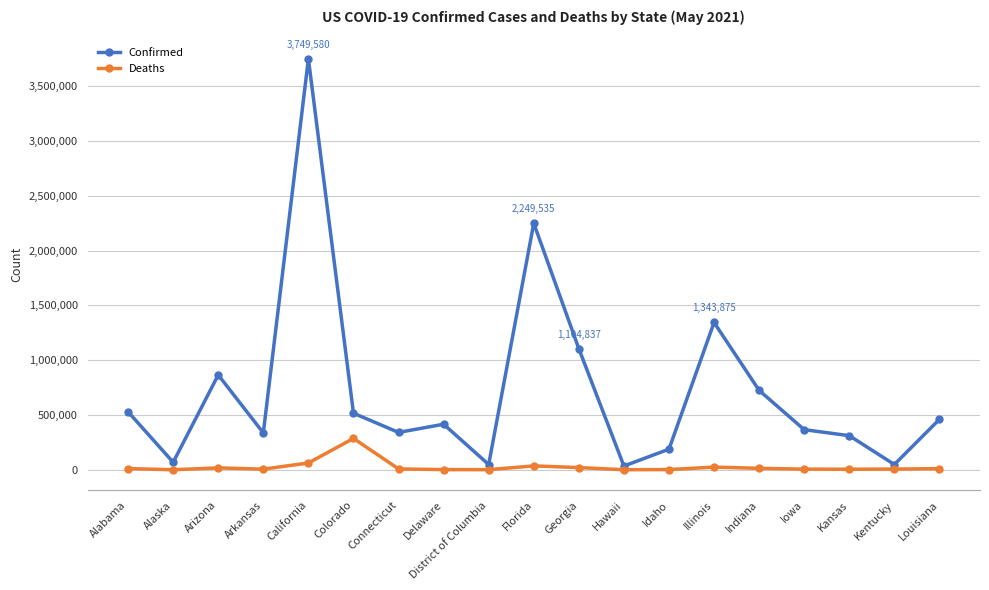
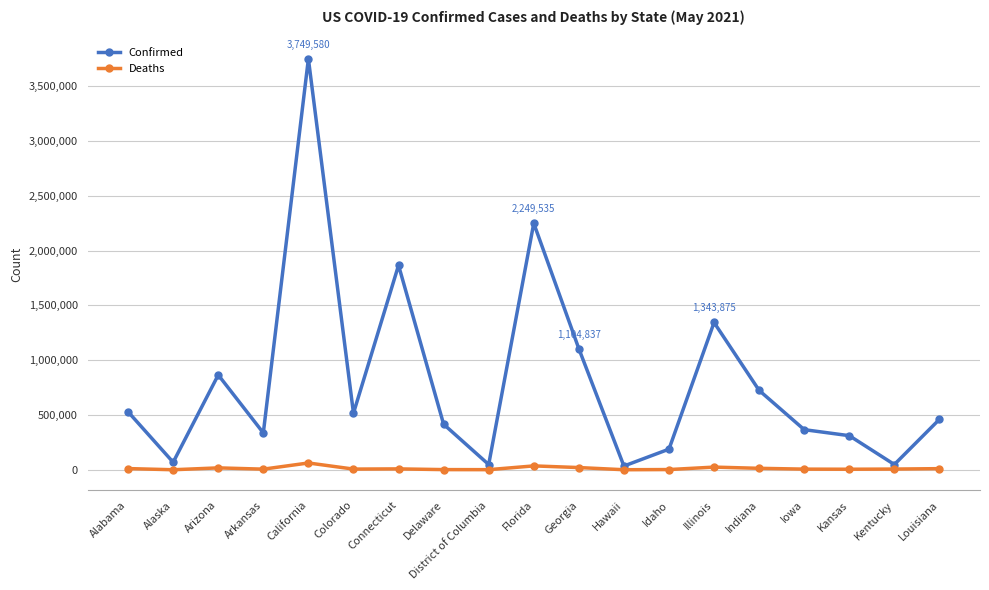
Deaths, Colorado: 290,000 -> 10,000
Confirmed, Connecticut: 340,000 -> 1,870,000
